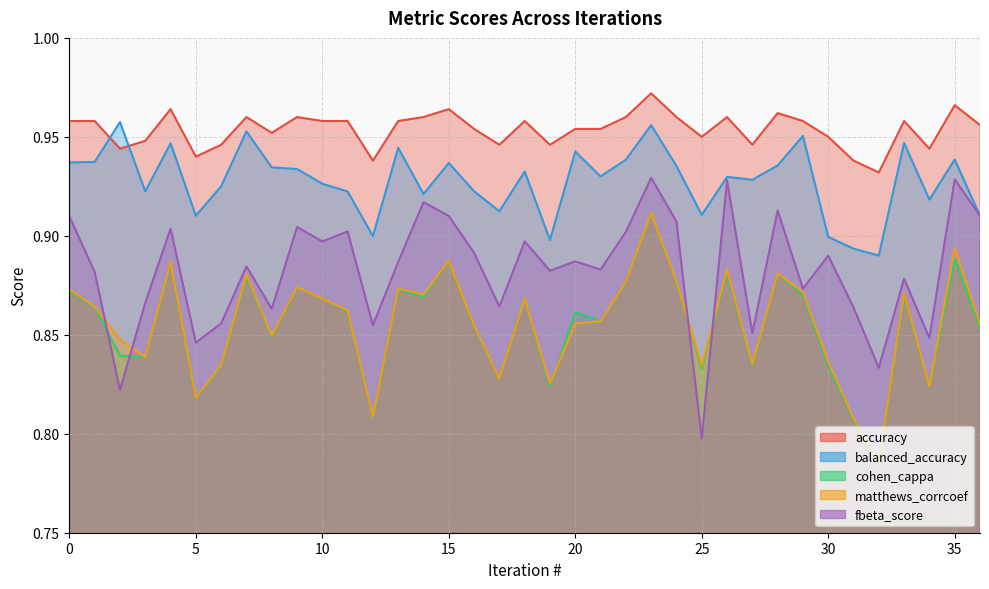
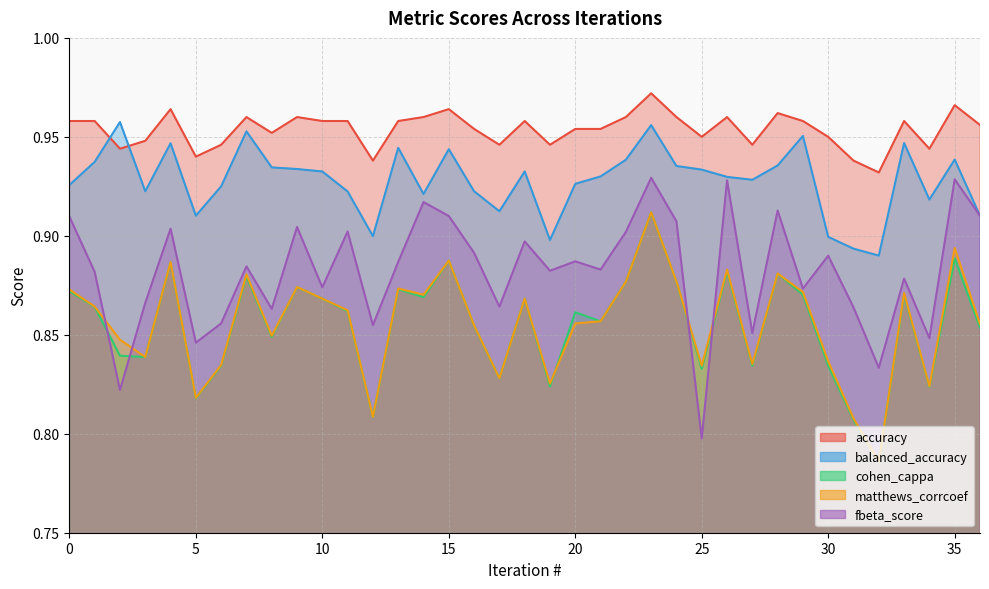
balanced_accuracy, 0: 0.937 -> 0.926
balanced_accuracy, 10: 0.926 -> 0.933
fbeta_score, 10: 0.897 -> 0.874
balanced_accuracy, 15: 0.937 -> 0.944
balanced_accuracy, 20: 0.943 -> 0.926
balanced_accuracy, 25: 0.911 -> 0.933
